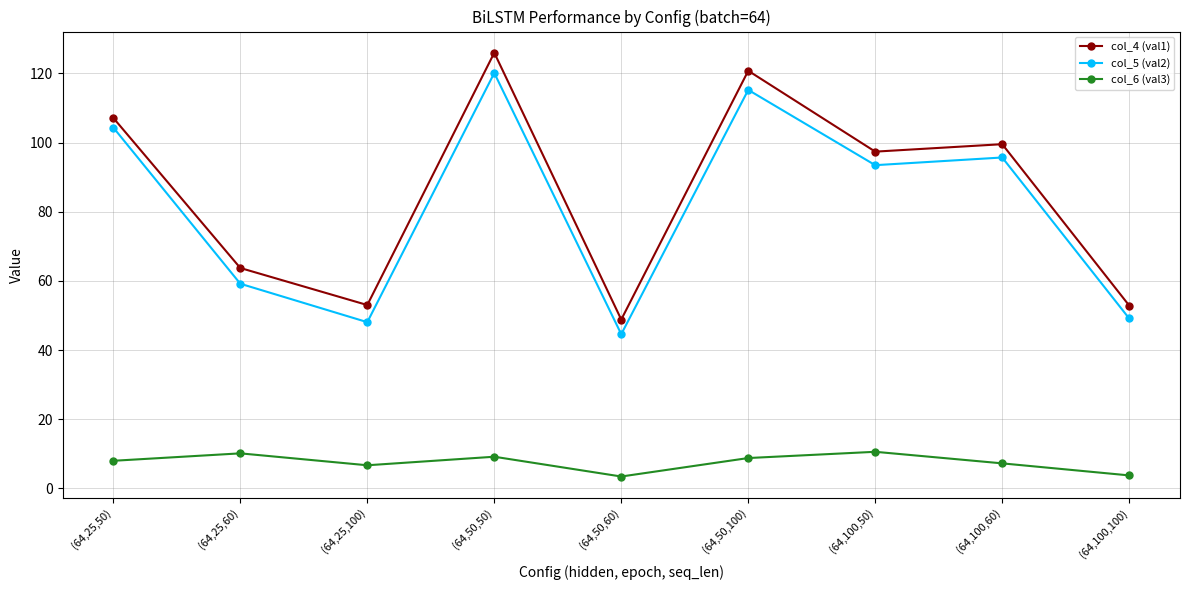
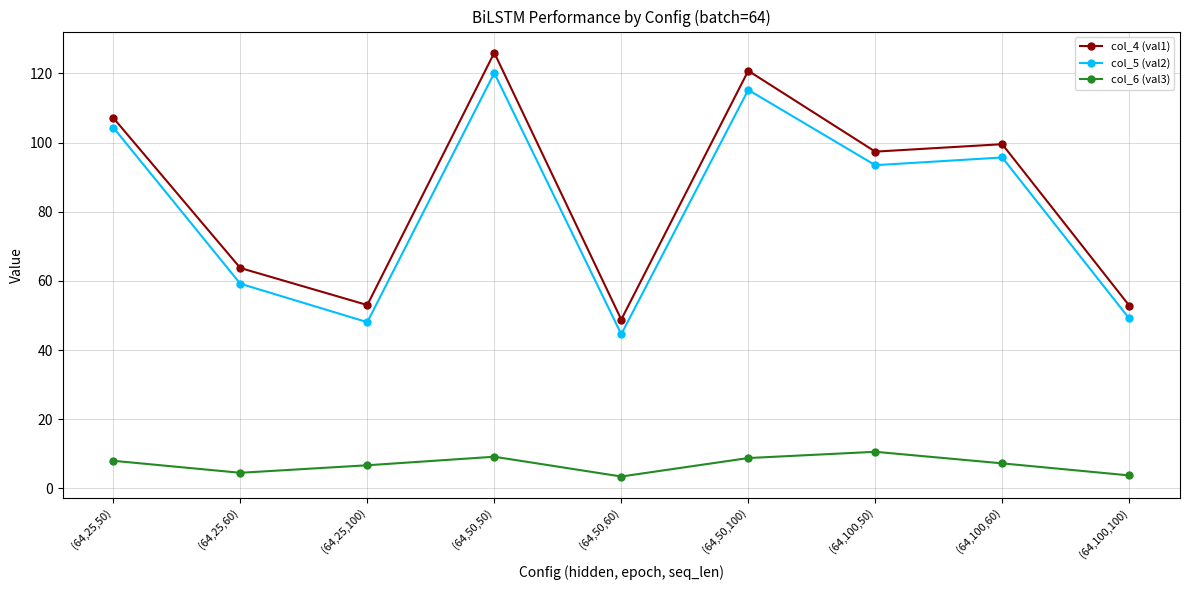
col_6 (val3), (64,25,60): 10 -> 5
